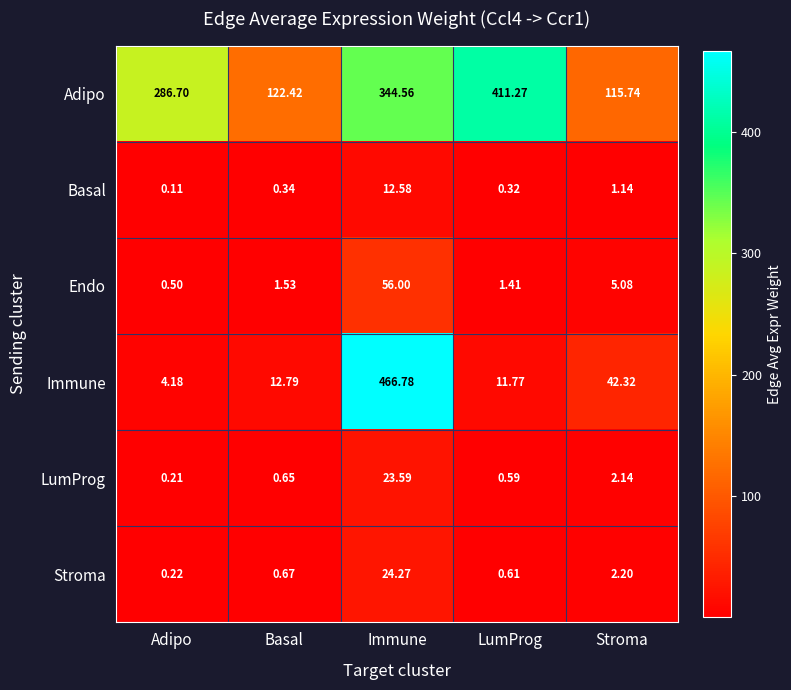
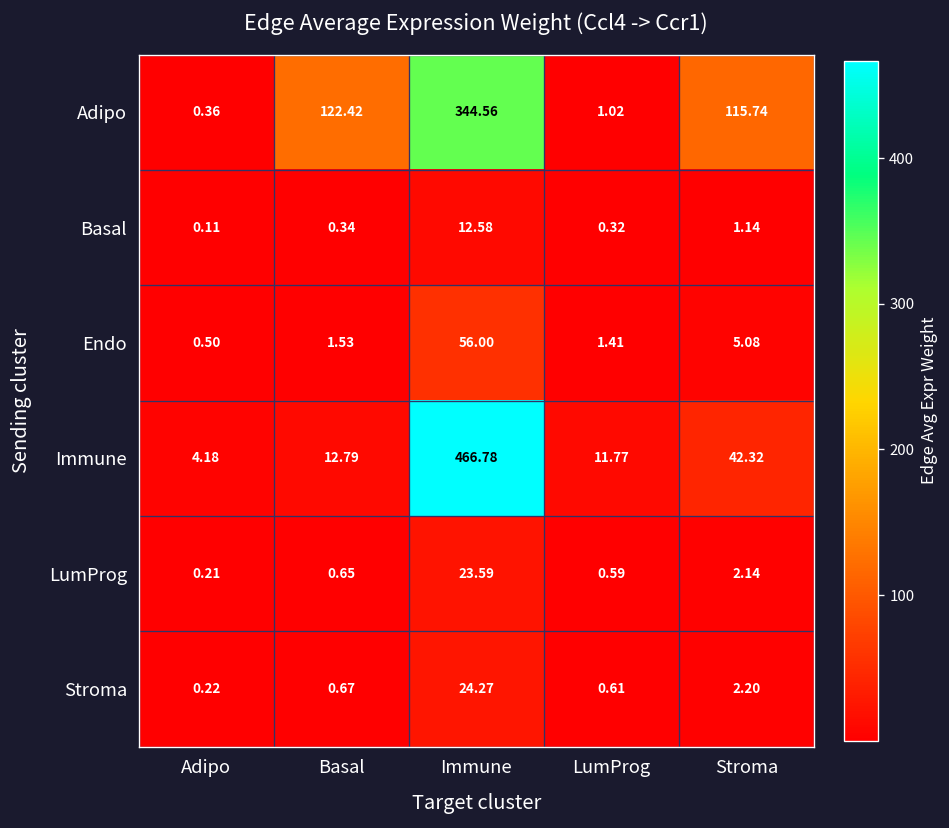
Adipo, Adipo: 286.70 -> 0.36
Adipo, LumProg: 411.27 -> 1.02
